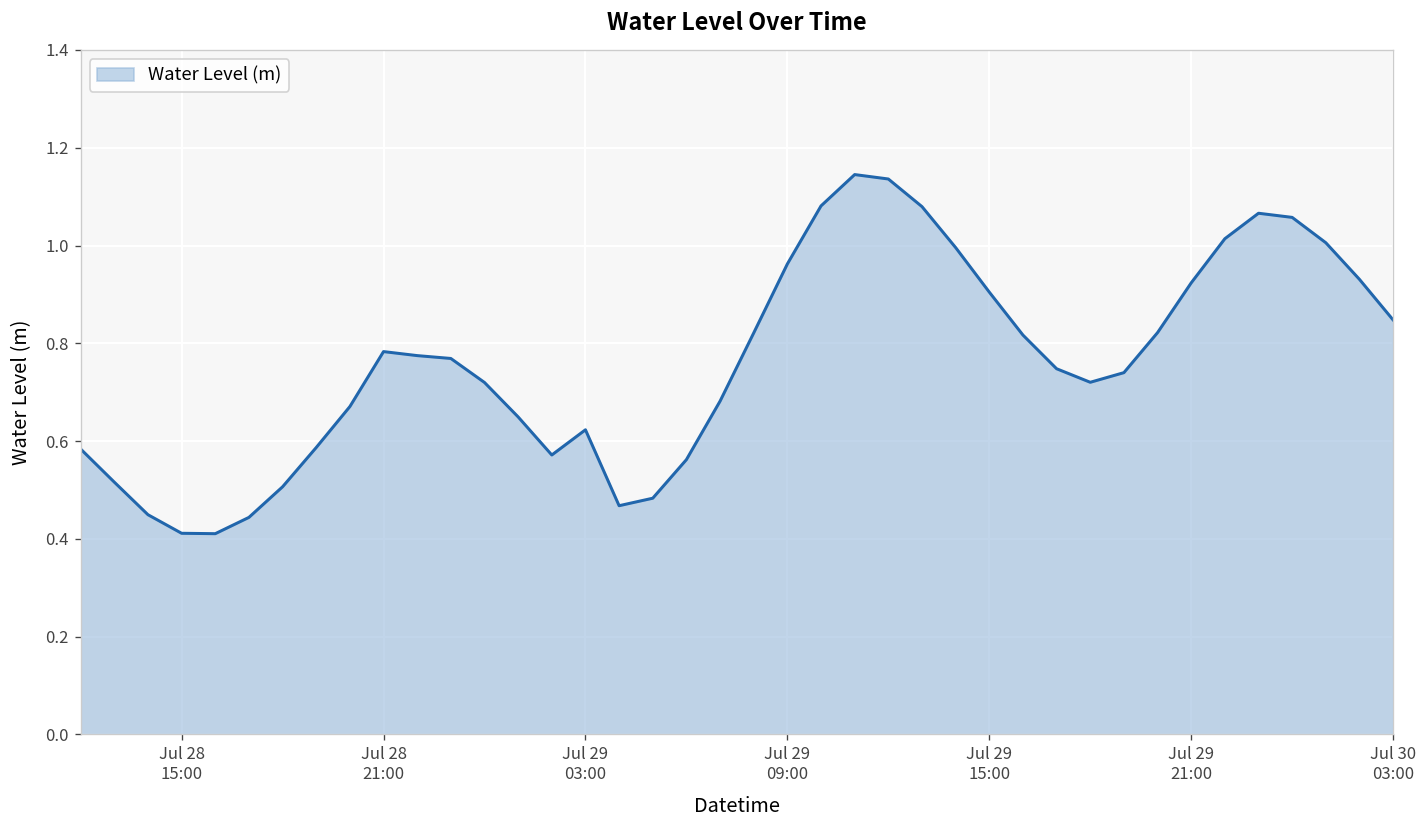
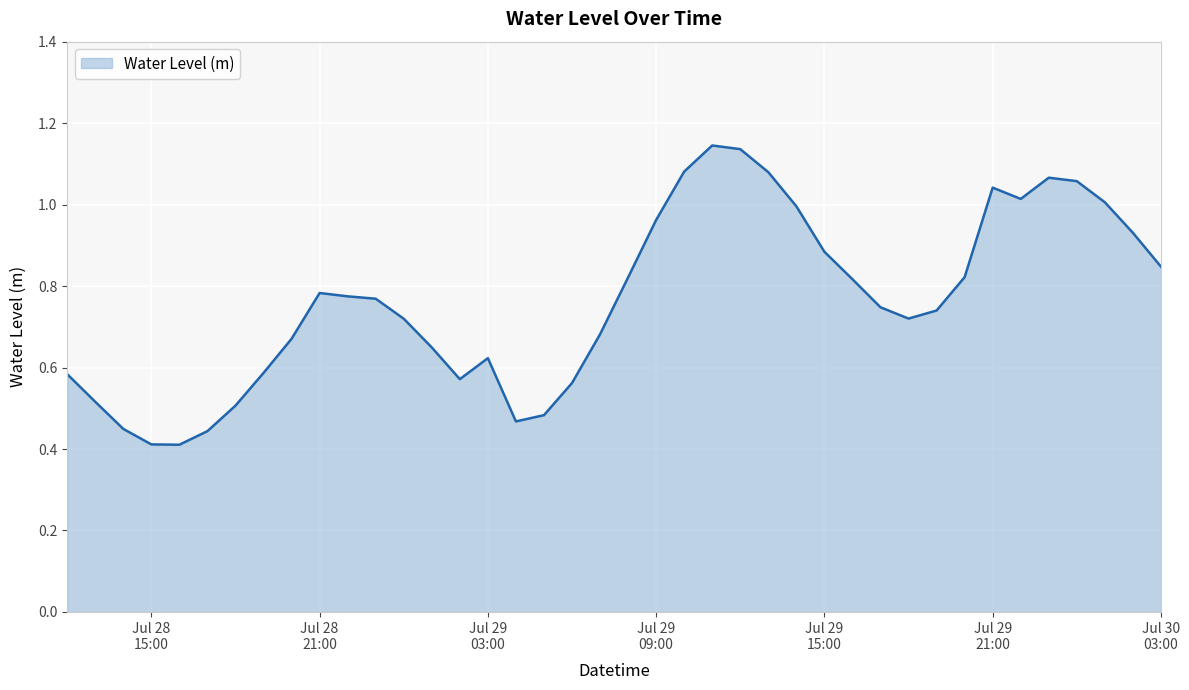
Jul 29 15:00: 0.90 -> 0.88
Jul 29 21:00: 0.92 -> 1.04
